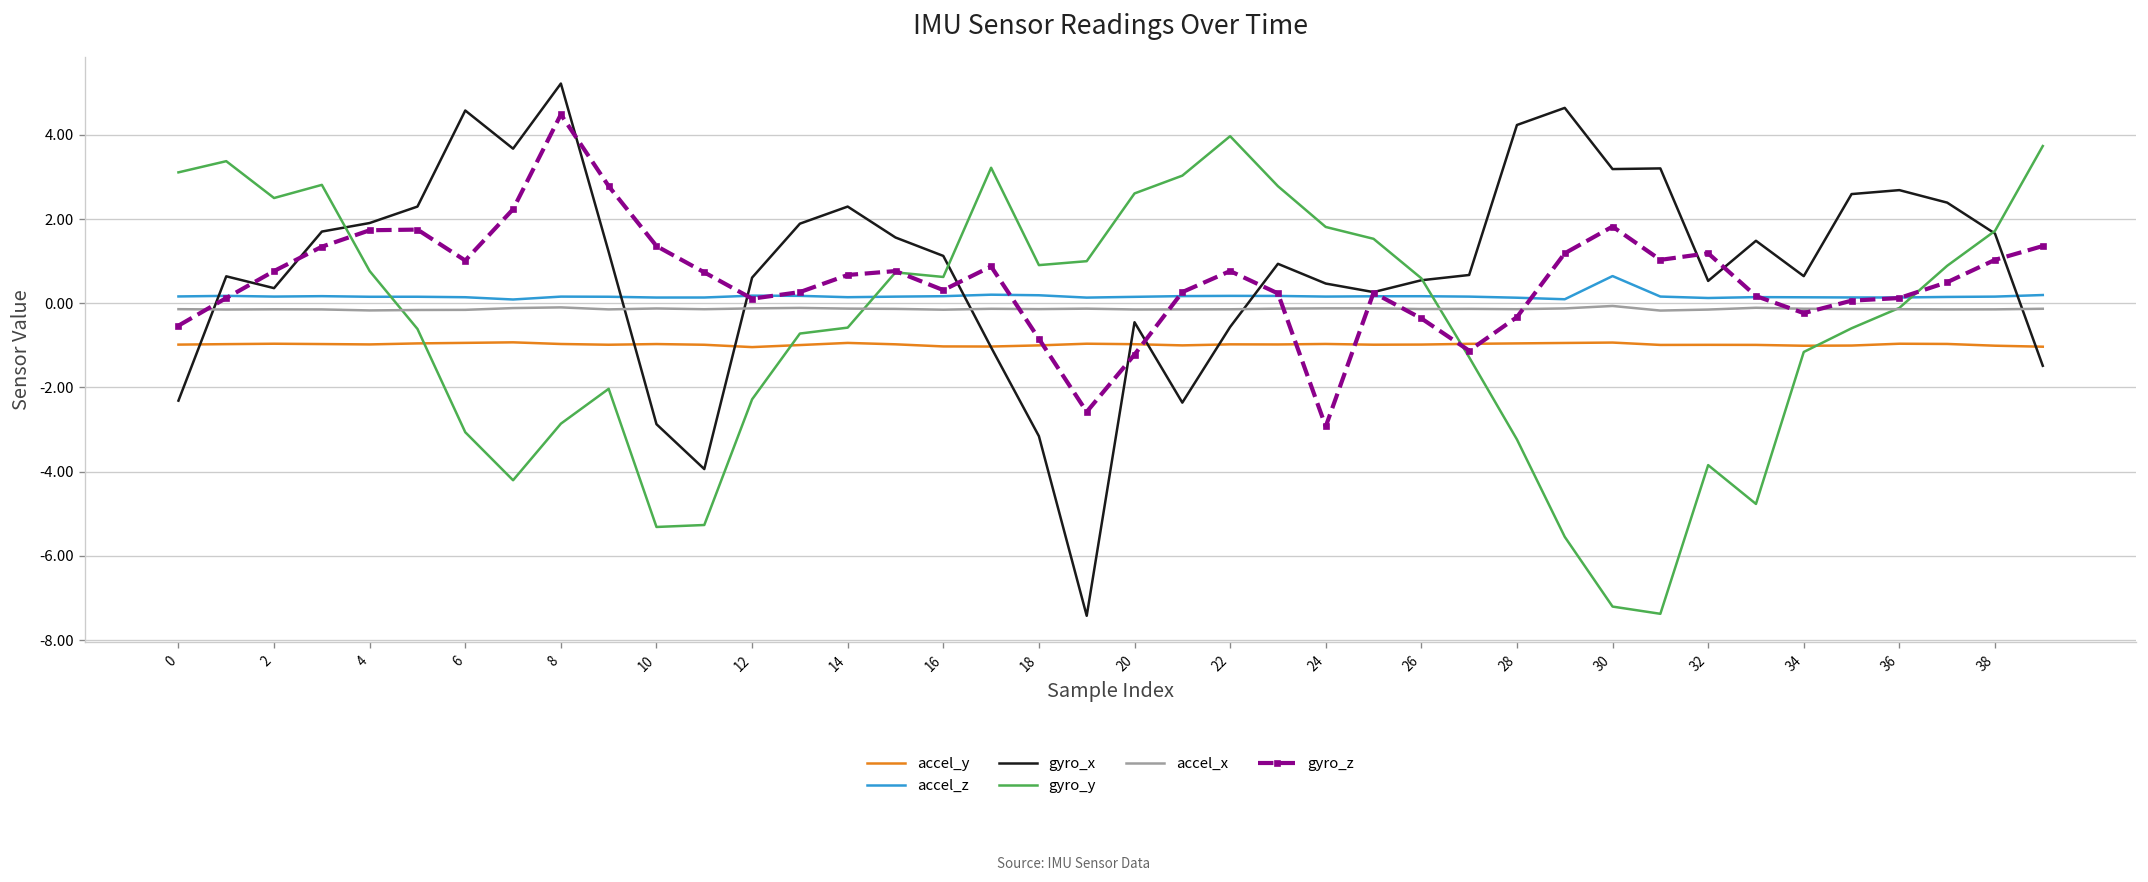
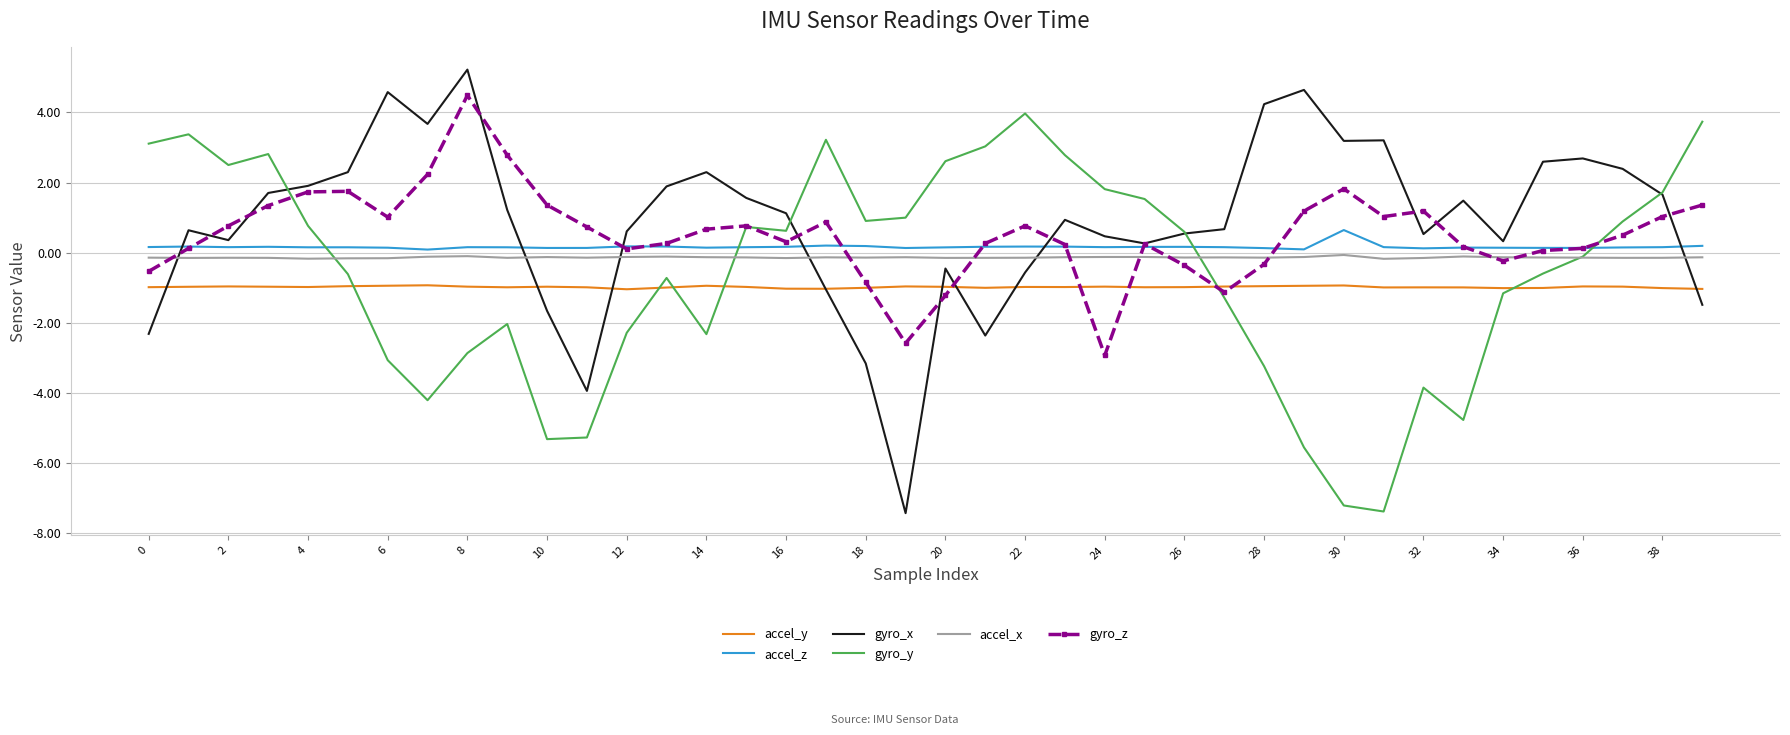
gyro_x, 10: -2.9 -> -1.7
gyro_y, 14: -0.6 -> -2.3
gyro_x, 34: 0.6 -> 0.3
